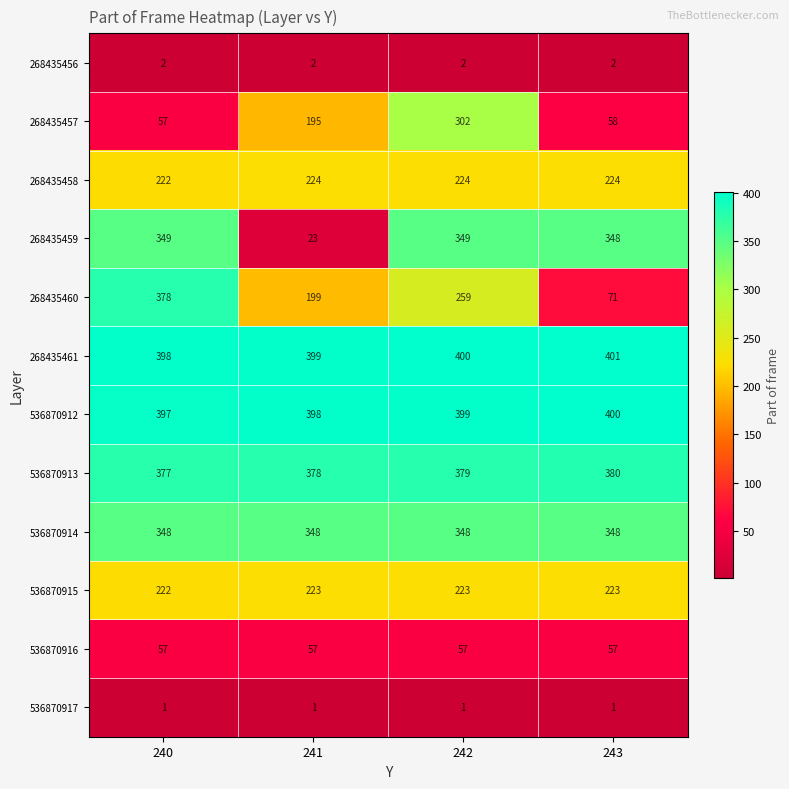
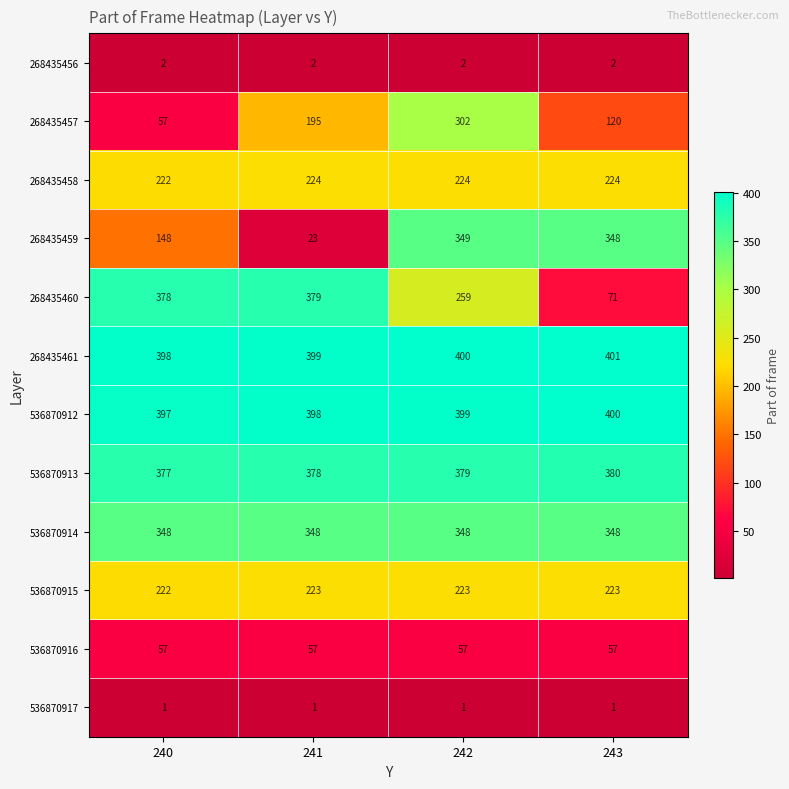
268435457, 243: 58 -> 120
268435459, 240: 349 -> 148
268435460, 241: 199 -> 379
